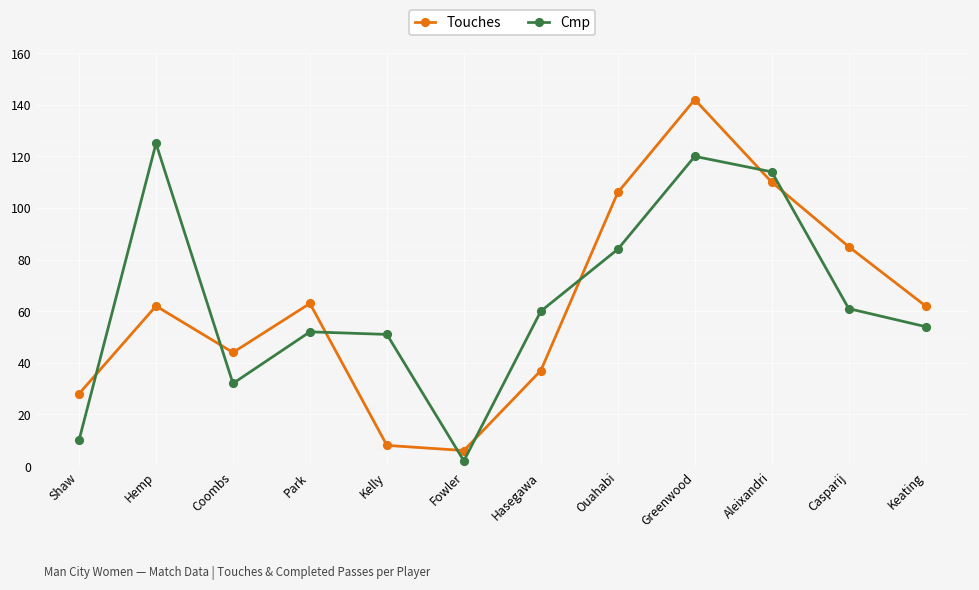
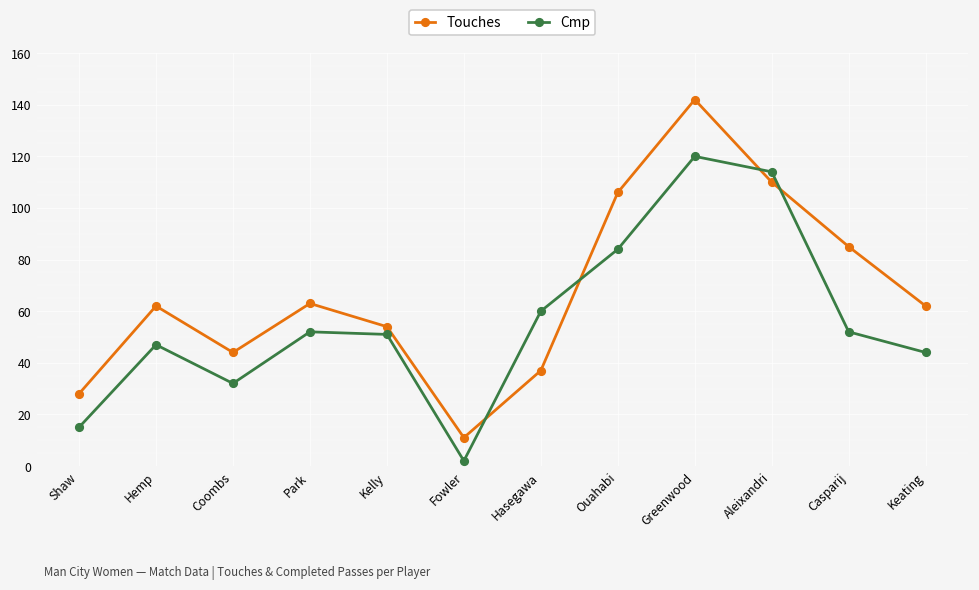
Cmp, Shaw: 10 -> 15
Cmp, Hemp: 125 -> 47
Touches, Kelly: 8 -> 54
Touches, Fowler: 6 -> 11
Cmp, Casparij: 61 -> 52
Cmp, Keating: 54 -> 44
